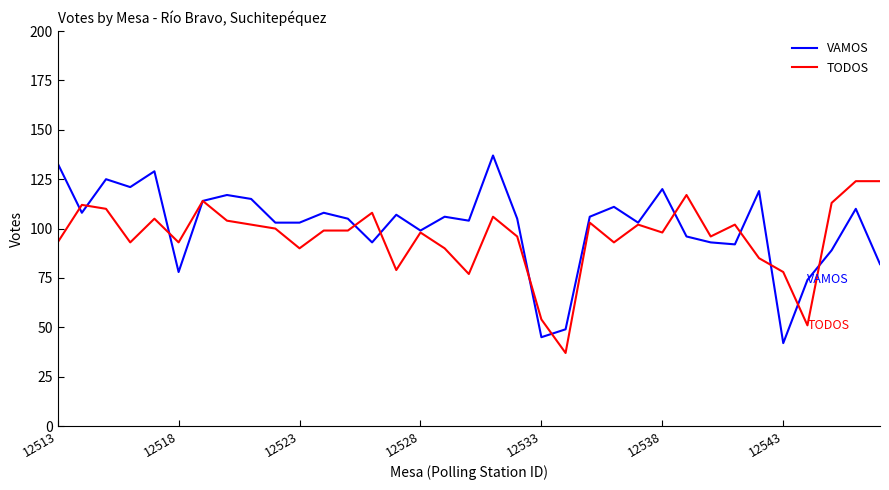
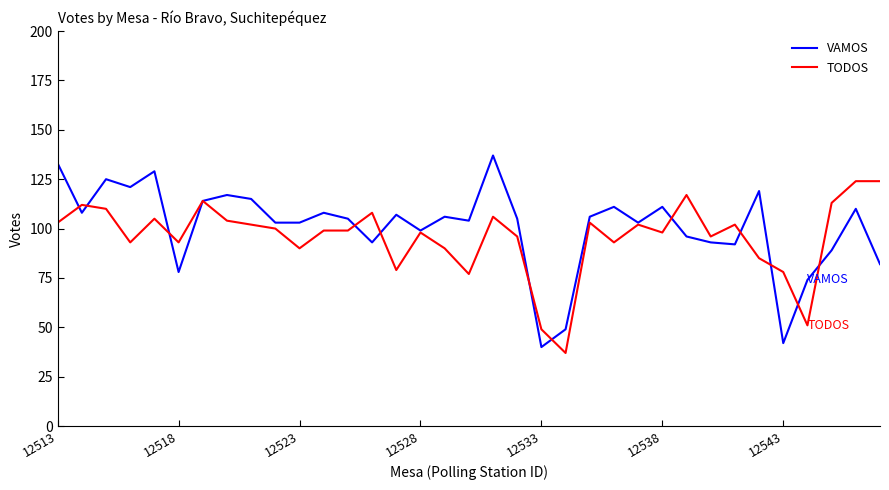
TODOS, 12513: 93 -> 103
VAMOS, 12533: 45 -> 40
TODOS, 12533: 54 -> 49
VAMOS, 12538: 120 -> 111
